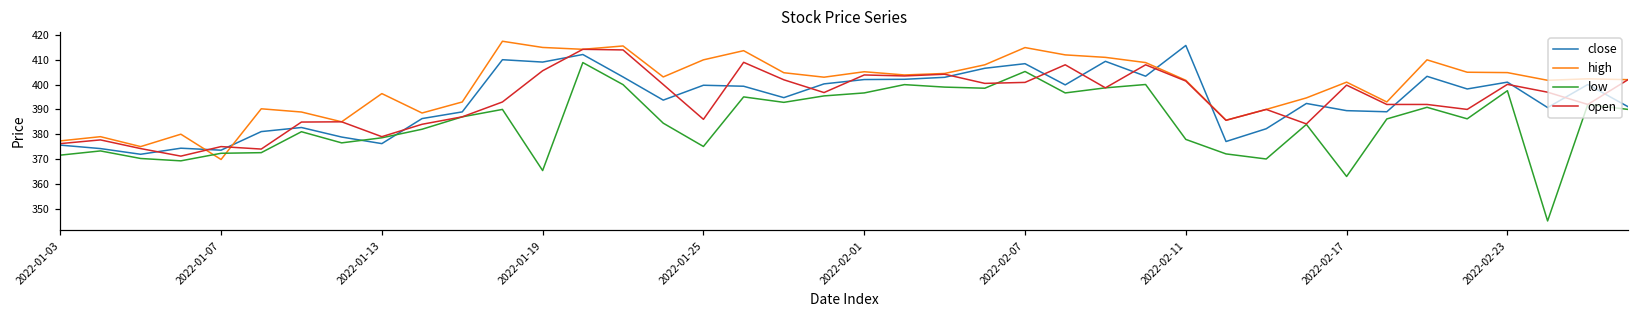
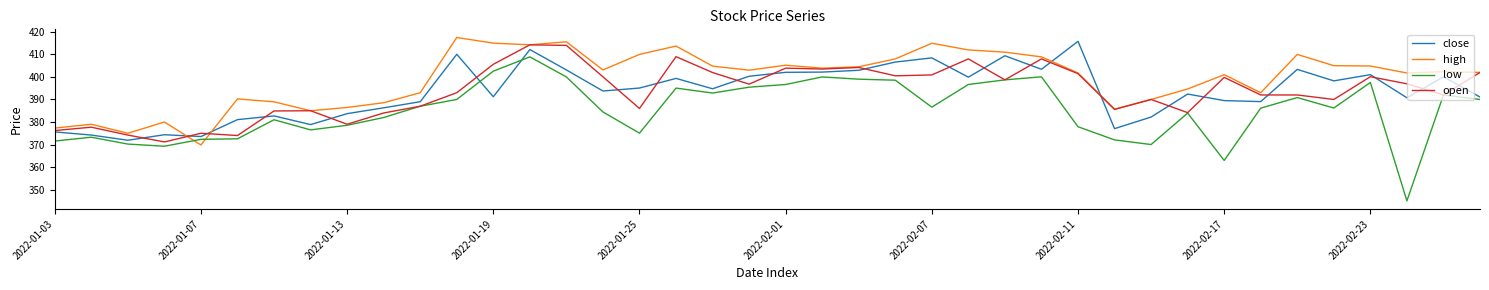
close, 2022-01-13: 376 -> 384
high, 2022-01-13: 396 -> 386
close, 2022-01-19: 409 -> 391
low, 2022-01-19: 365 -> 403
close, 2022-01-25: 400 -> 395
low, 2022-02-07: 405 -> 387
